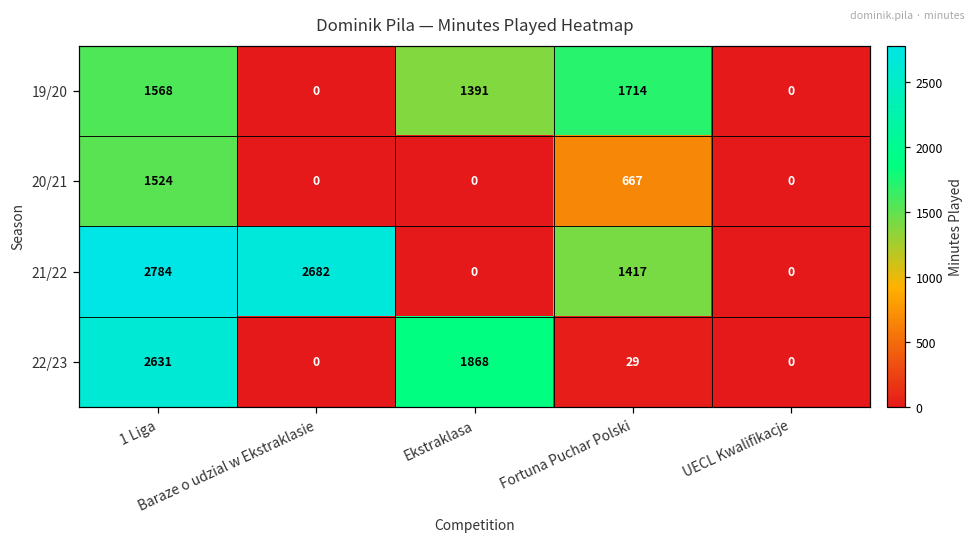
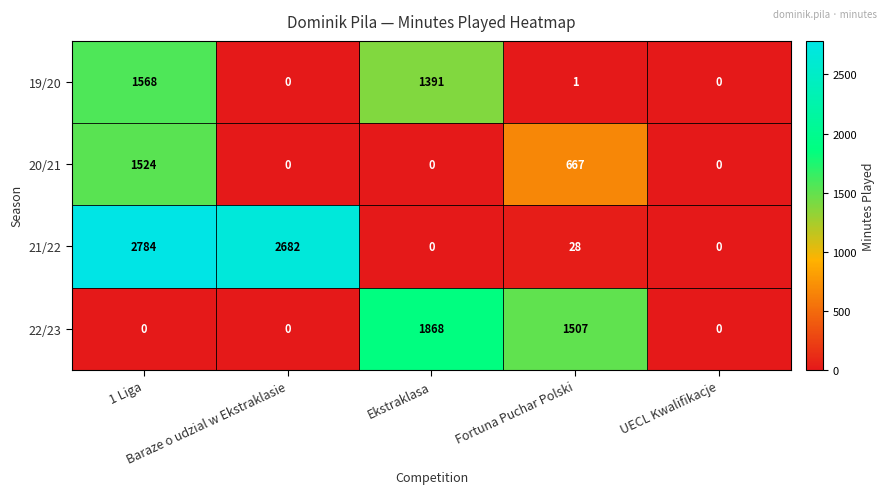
19/20, Fortuna Puchar Polski: 1714 -> 1
21/22, Fortuna Puchar Polski: 1417 -> 28
22/23, 1 Liga: 2631 -> 0
22/23, Fortuna Puchar Polski: 29 -> 1507
